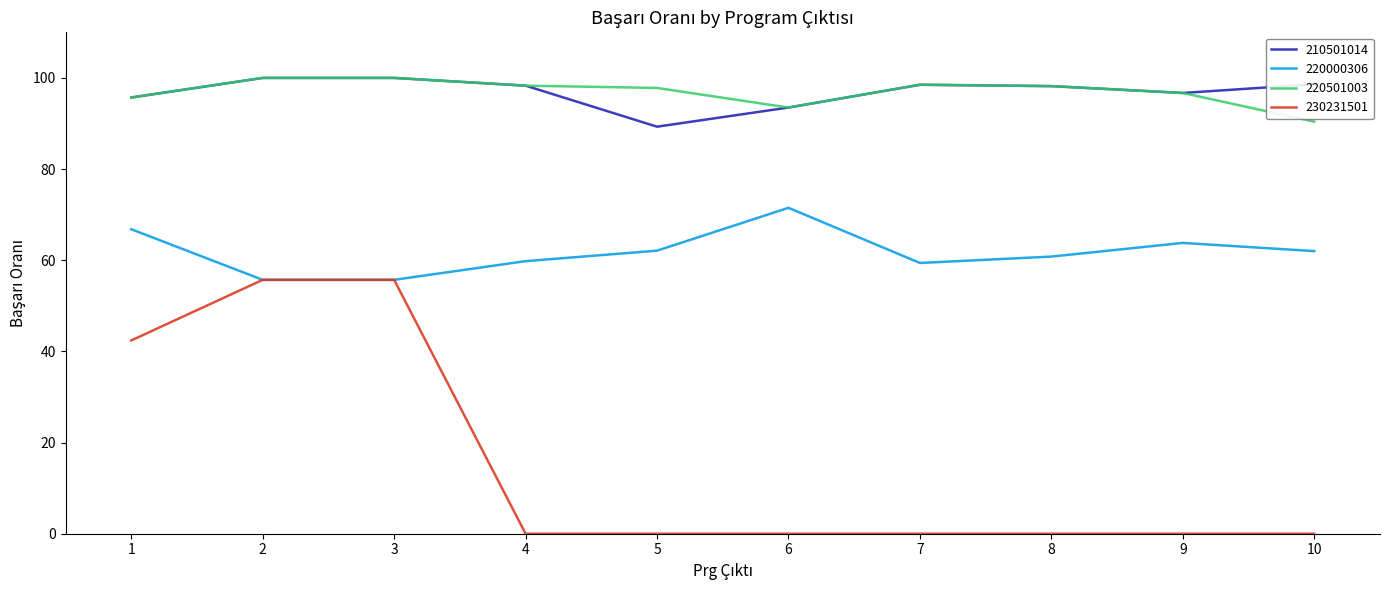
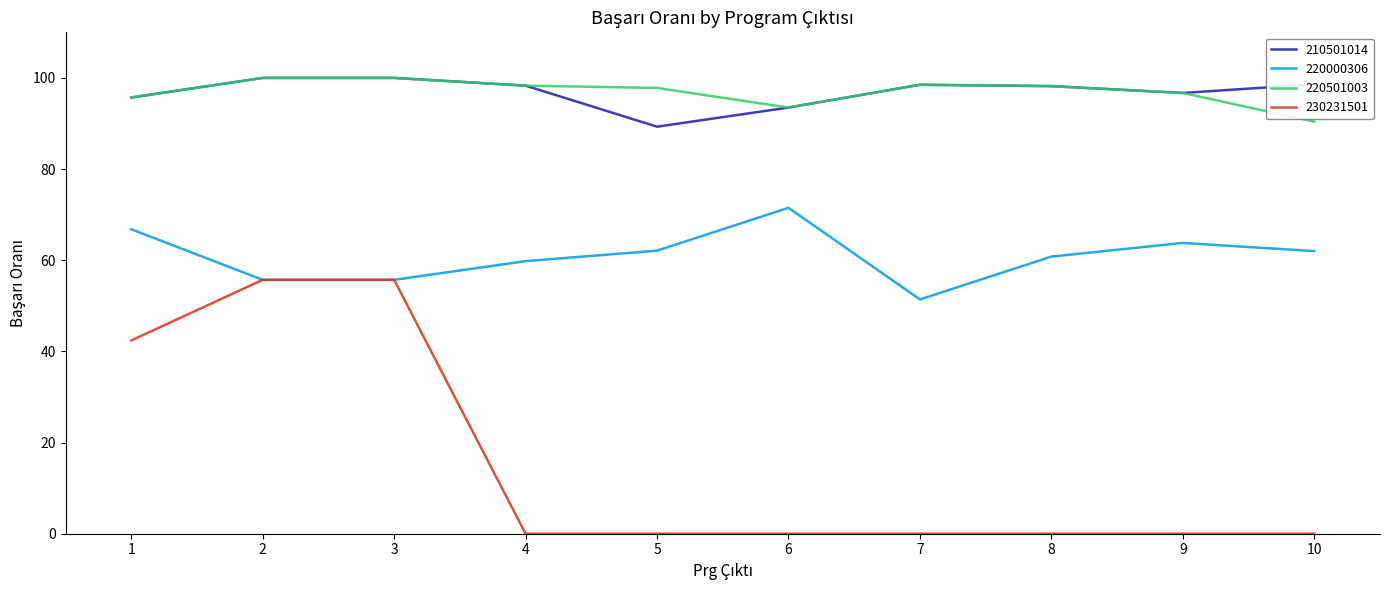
220000306, 7: 59 -> 51
